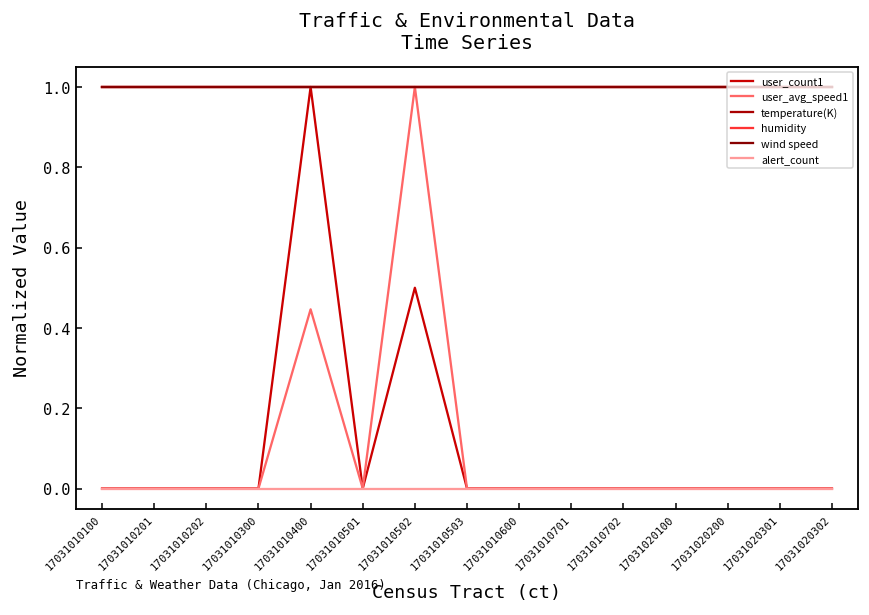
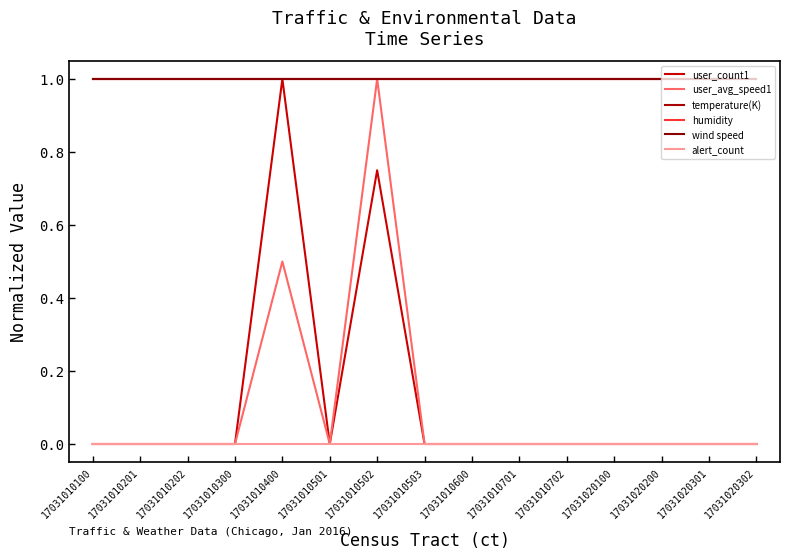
user_avg_speed1, 17031010400: 0.45 -> 0.50
user_count1, 17031010502: 0.50 -> 0.75
